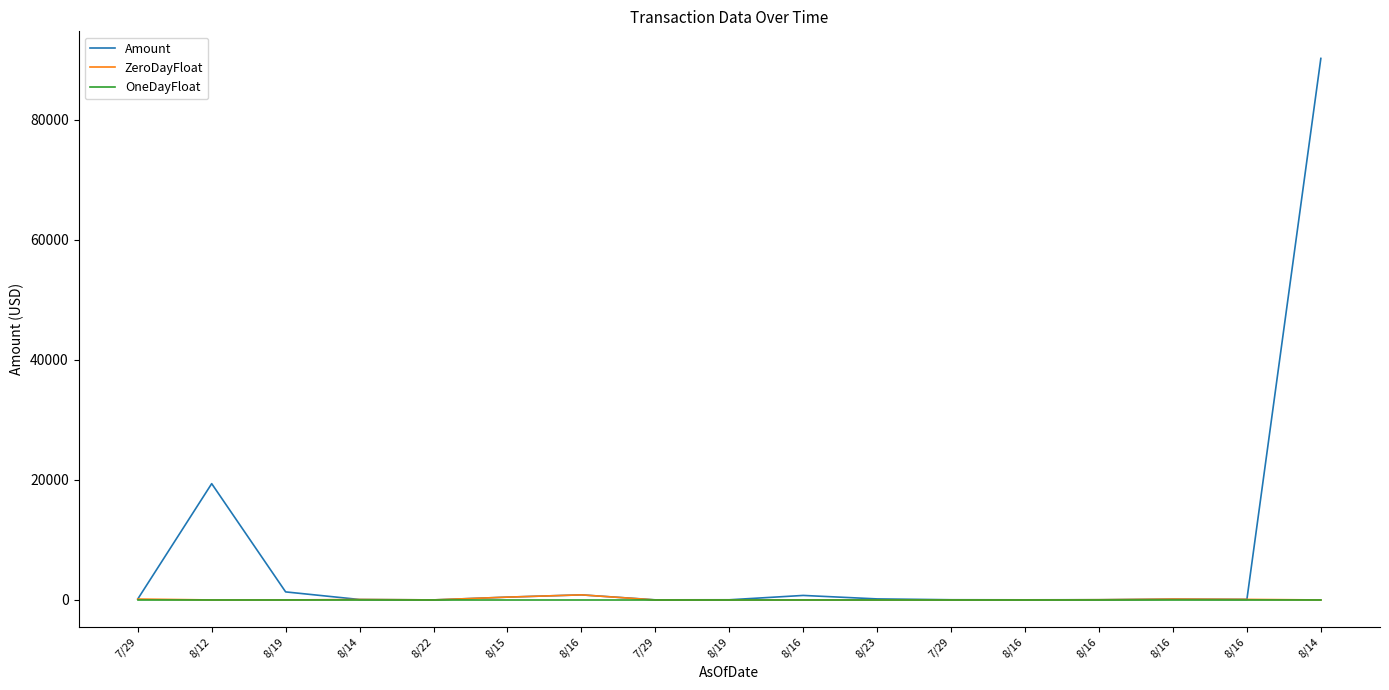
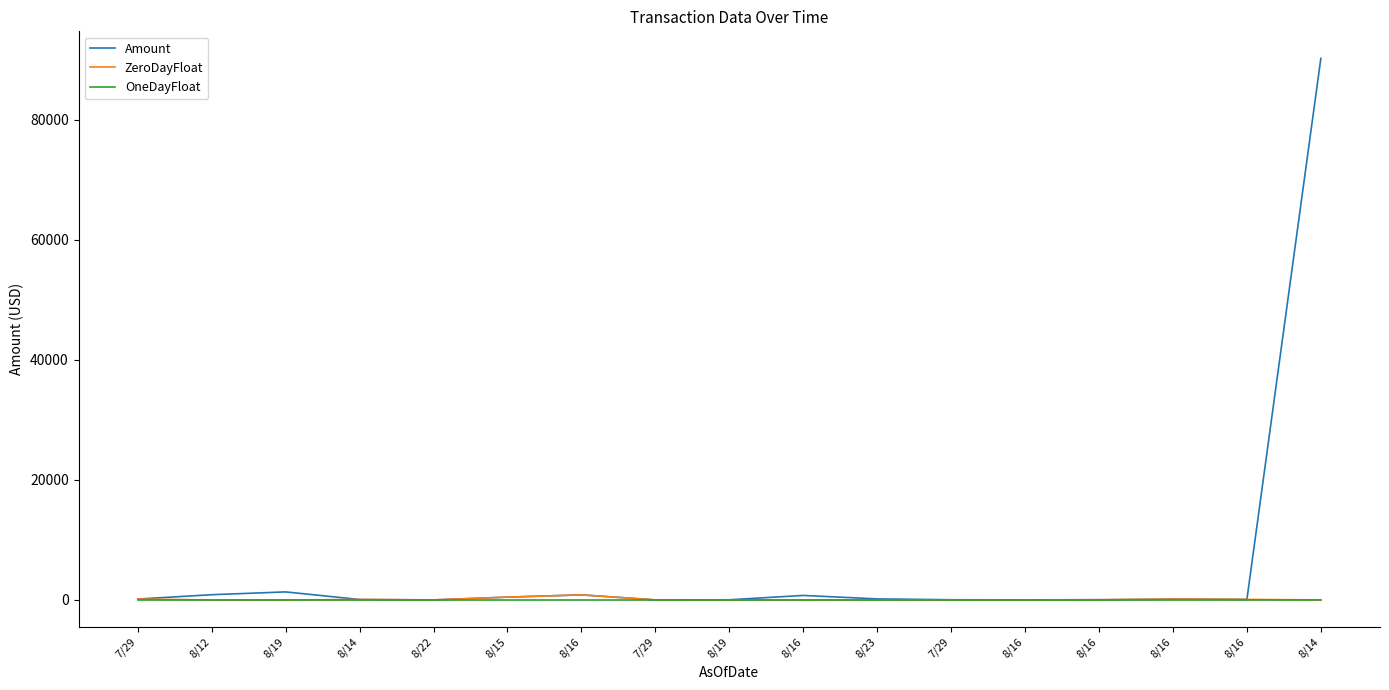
Amount, 8/12: 19000 -> 1000
